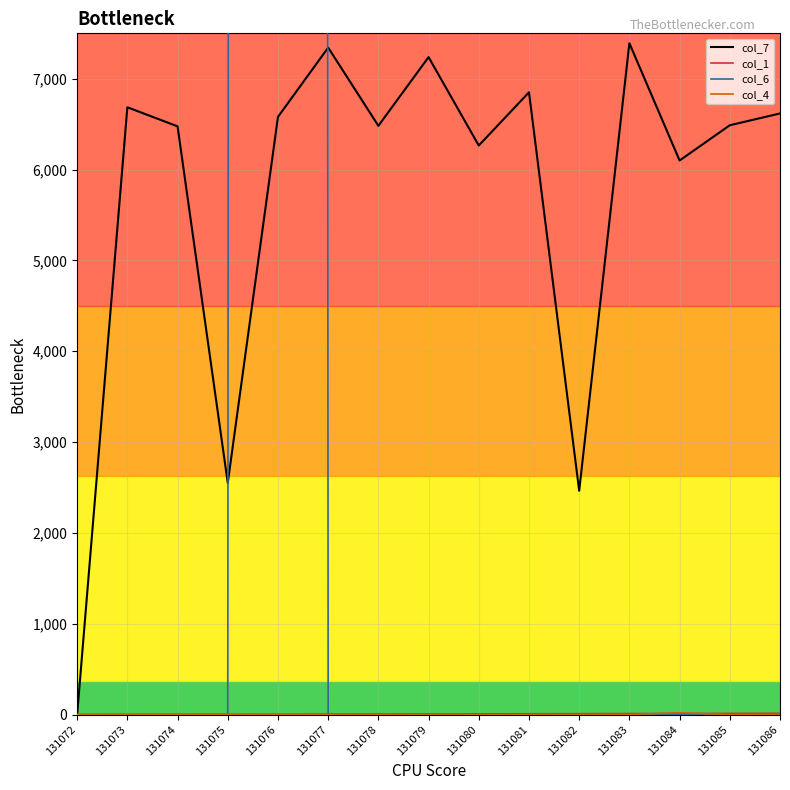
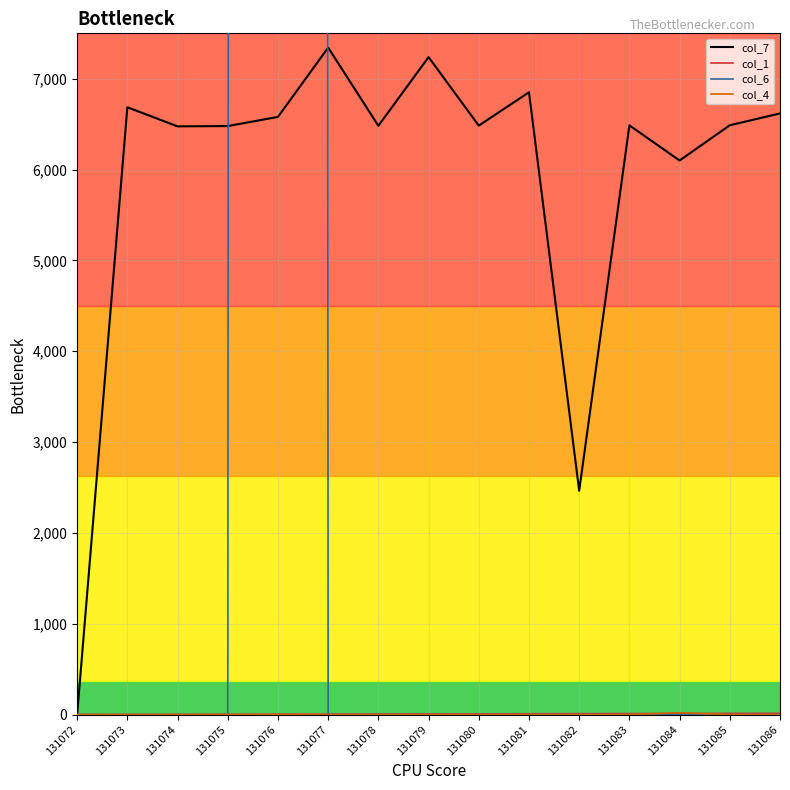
col_7, 131075: 2,600 -> 6,500
col_7, 131080: 6,300 -> 6,500
col_7, 131083: 7,400 -> 6,500
